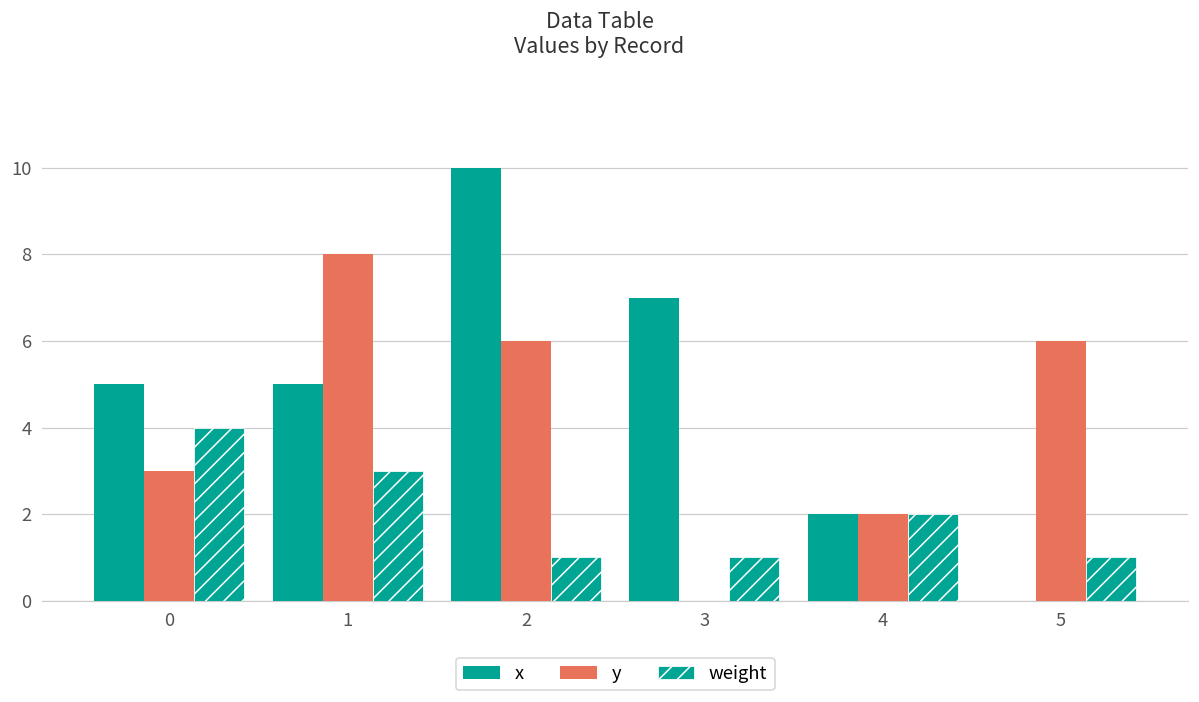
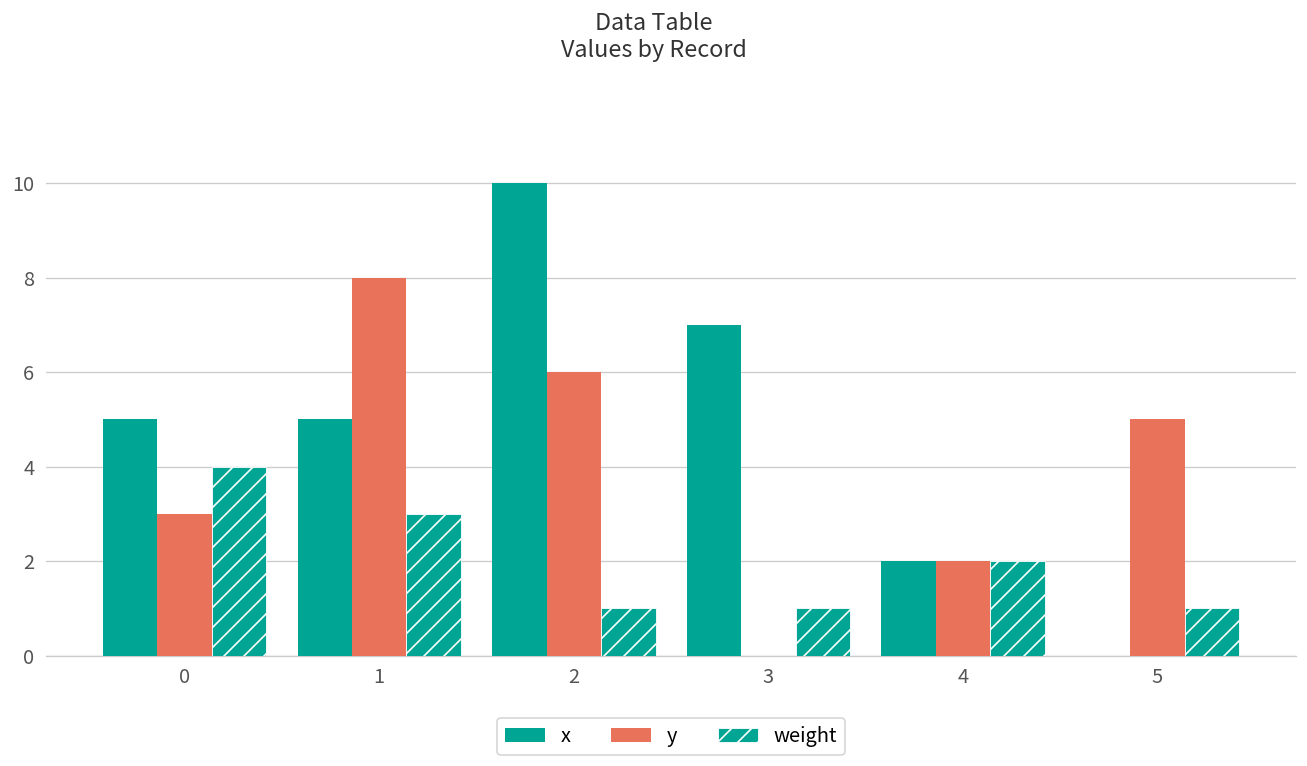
y, 5: 6 -> 5
